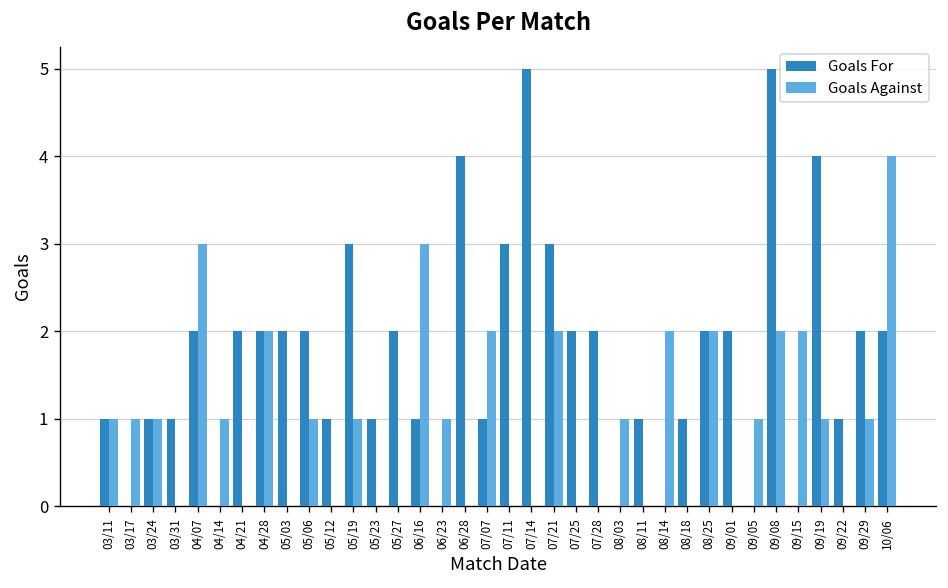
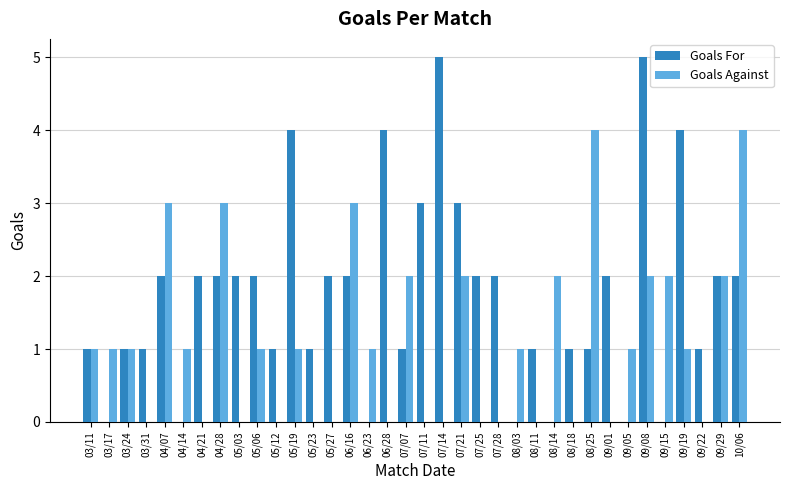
Goals Against, 04/28: 2 -> 3
Goals For, 05/19: 3 -> 4
Goals For, 06/16: 1 -> 2
Goals For, 08/25: 2 -> 1
Goals Against, 08/25: 2 -> 4
Goals Against, 09/29: 1 -> 2
